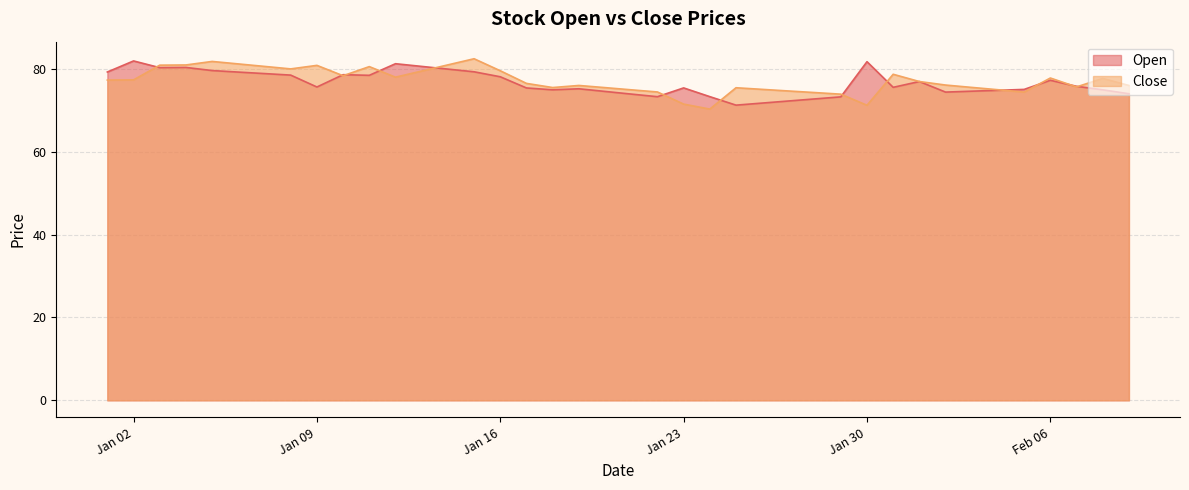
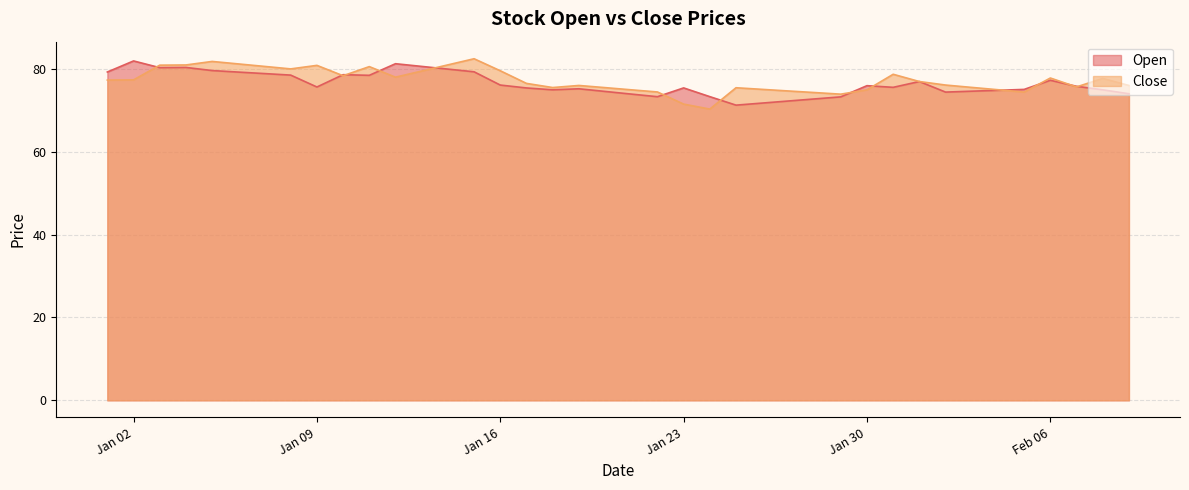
Open, Jan 16: 78 -> 76
Open, Jan 30: 82 -> 76
Close, Jan 30: 71 -> 75
